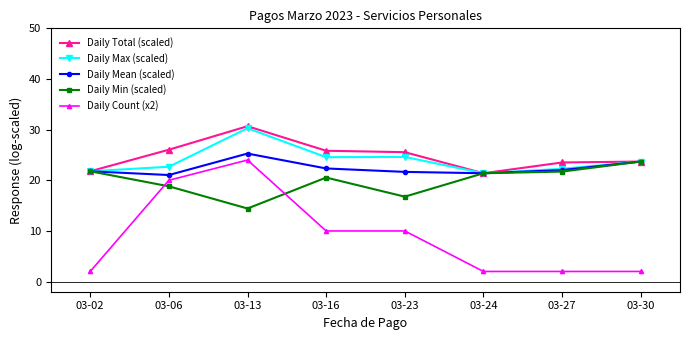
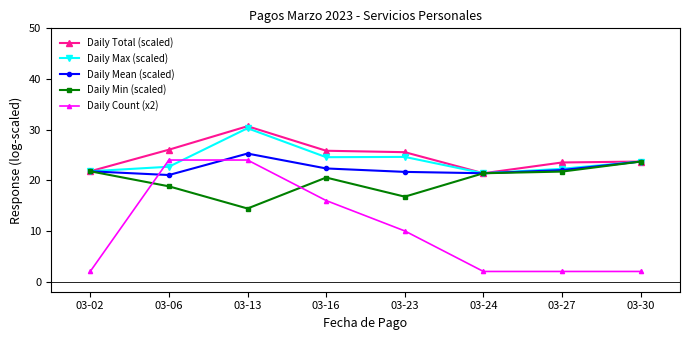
Daily Count (x2), 03-06: 20 -> 24
Daily Count (x2), 03-16: 10 -> 16
